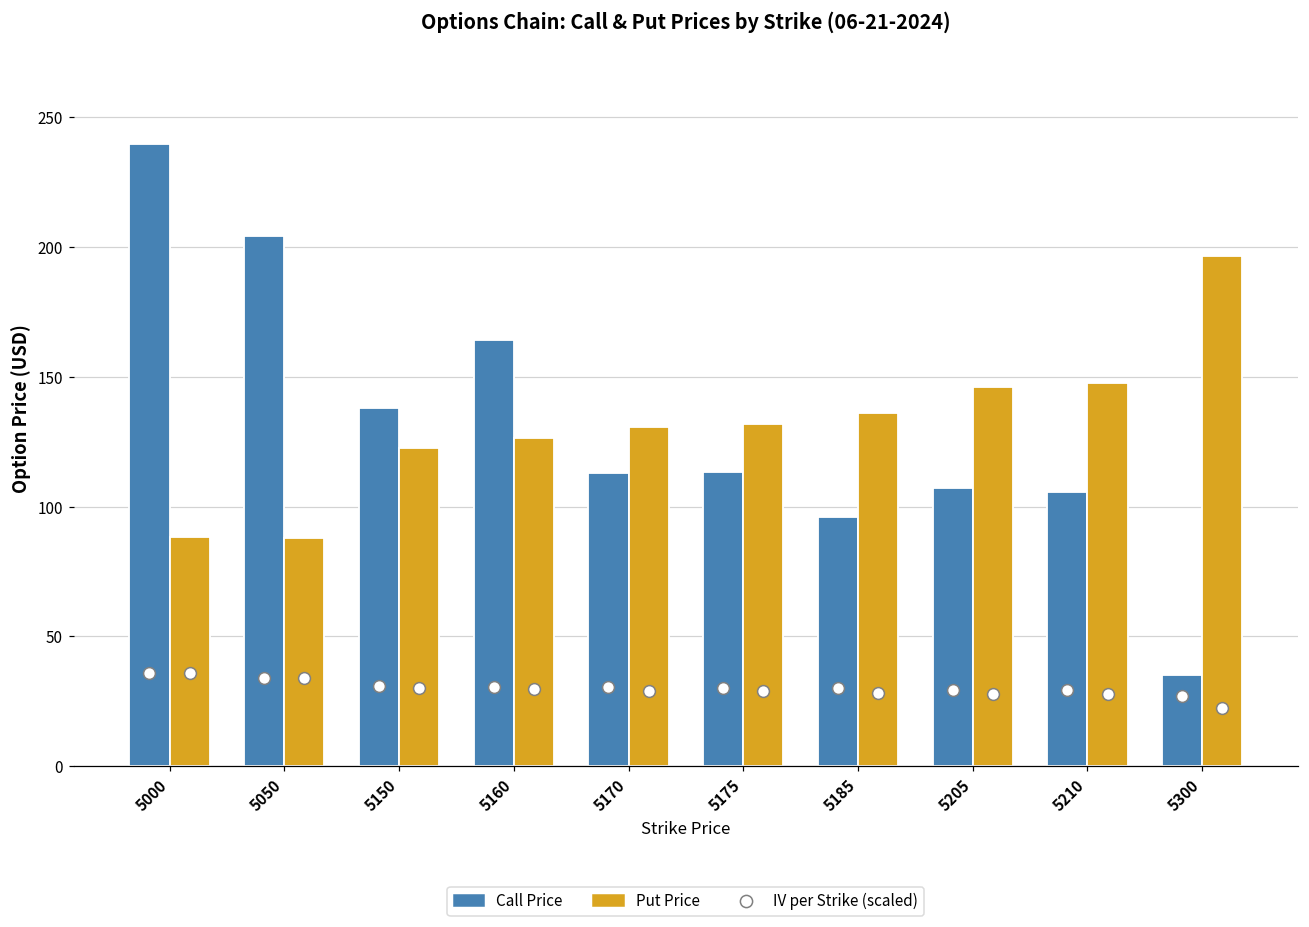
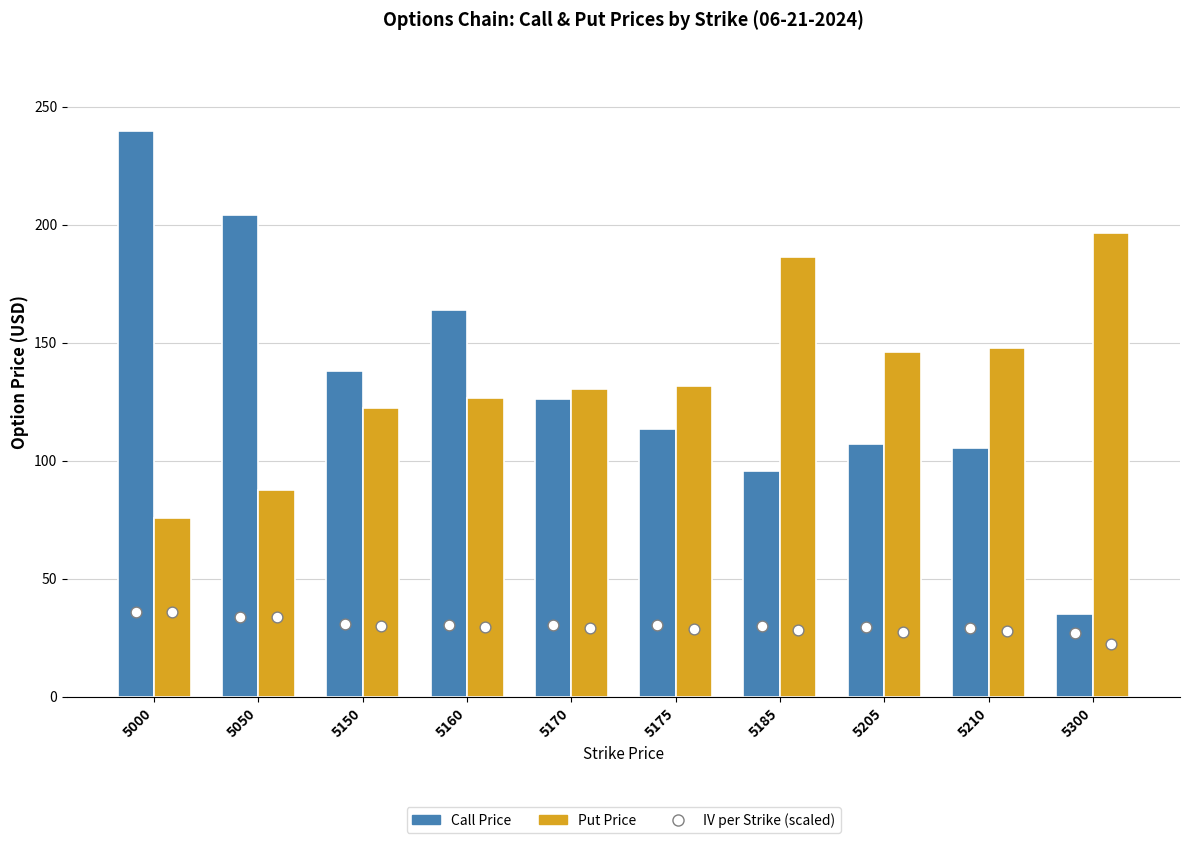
Put Price, 5000: 88 -> 76
Call Price, 5170: 113 -> 126
Put Price, 5185: 136 -> 186
